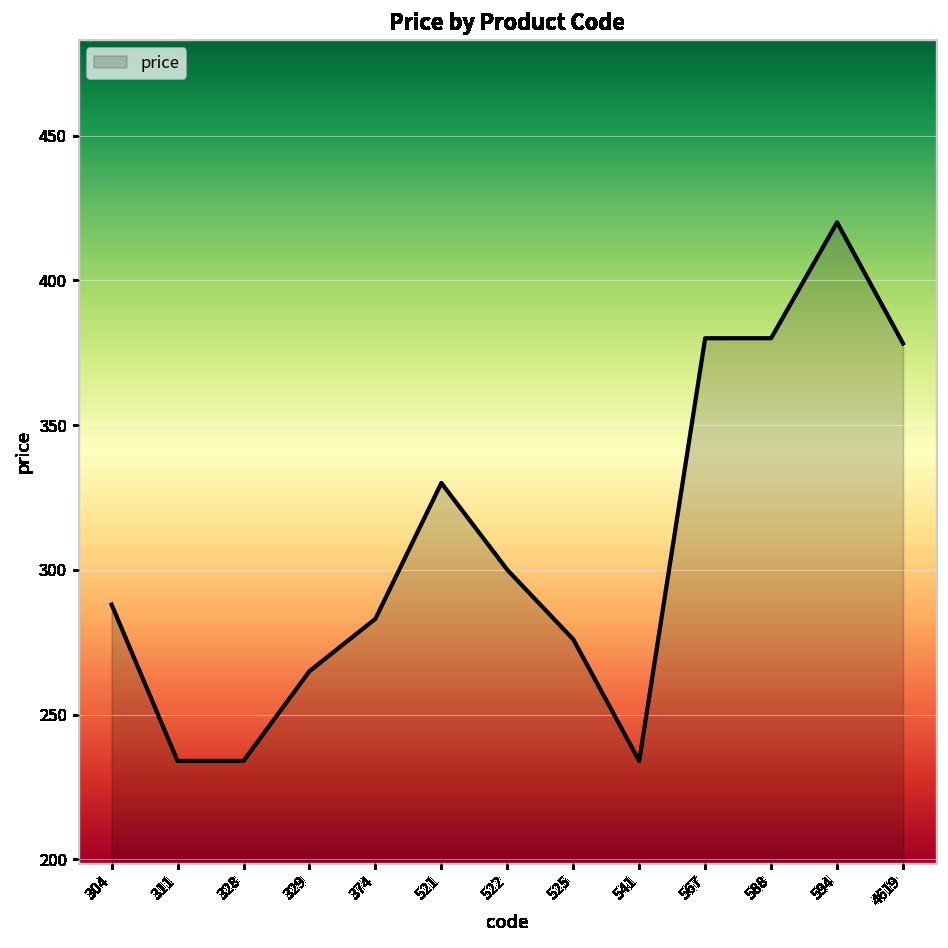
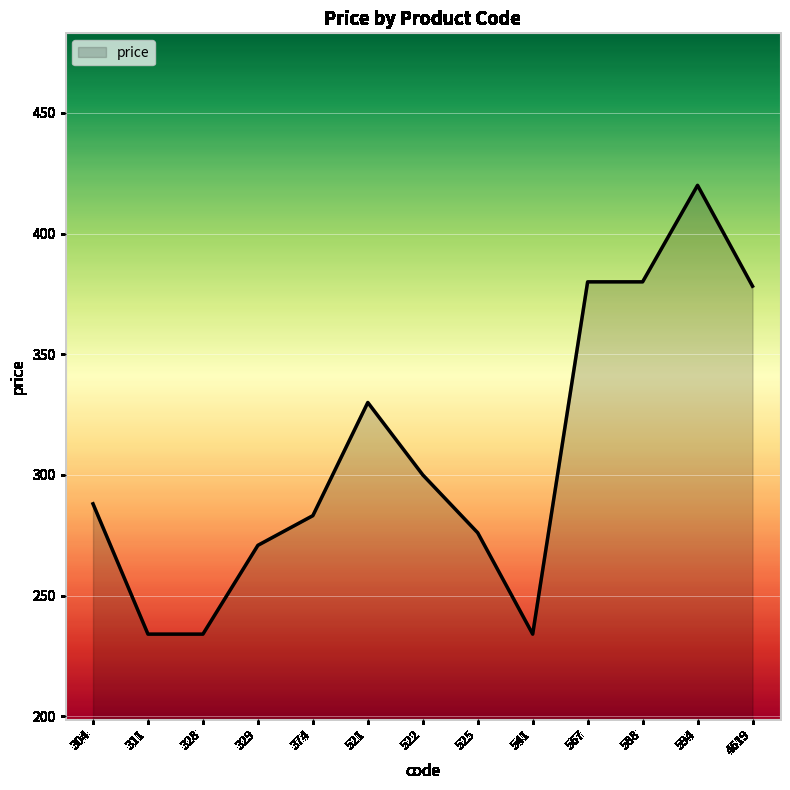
329: 265 -> 271
